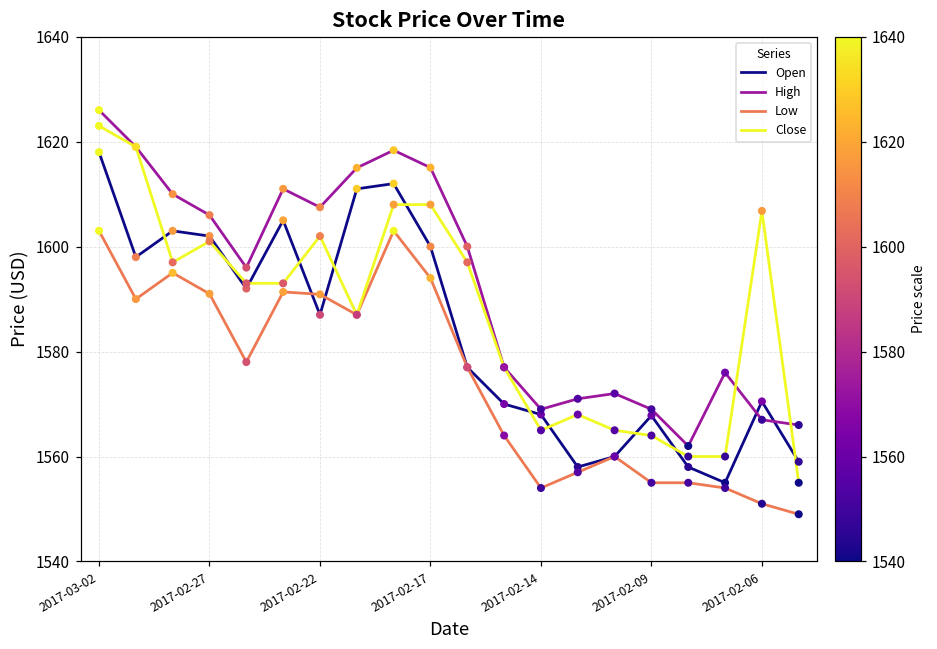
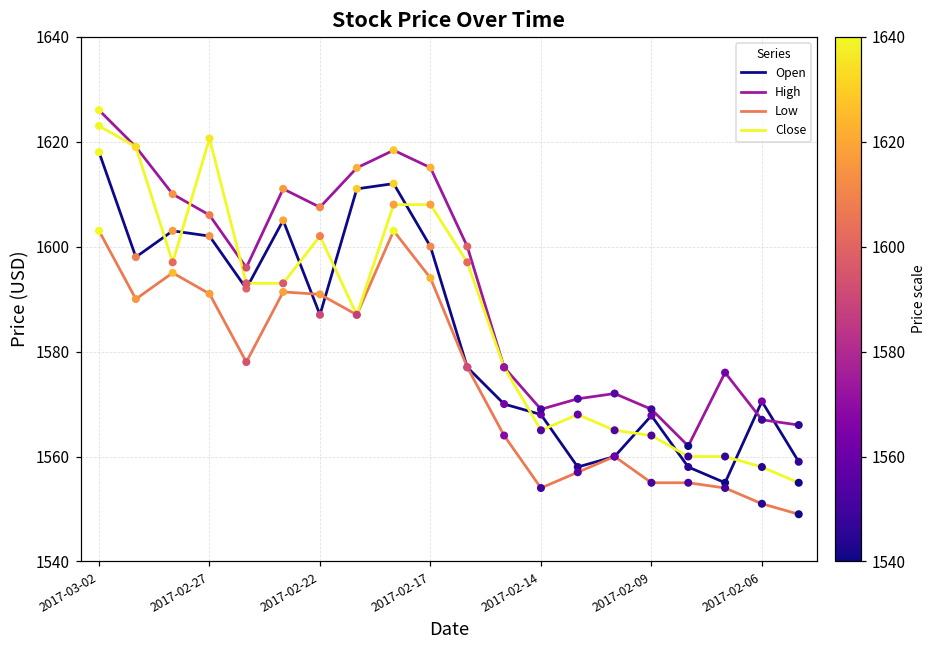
Close, 2017-02-27: 1601 -> 1621
Close, 2017-02-06: 1607 -> 1558
